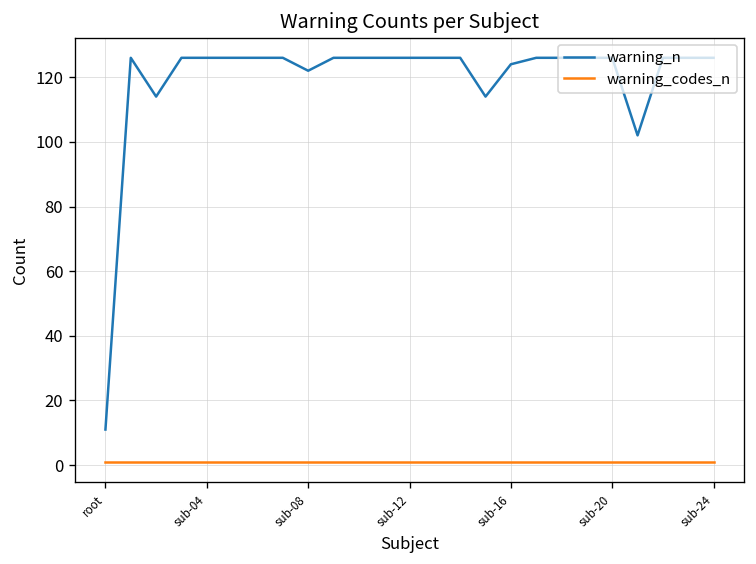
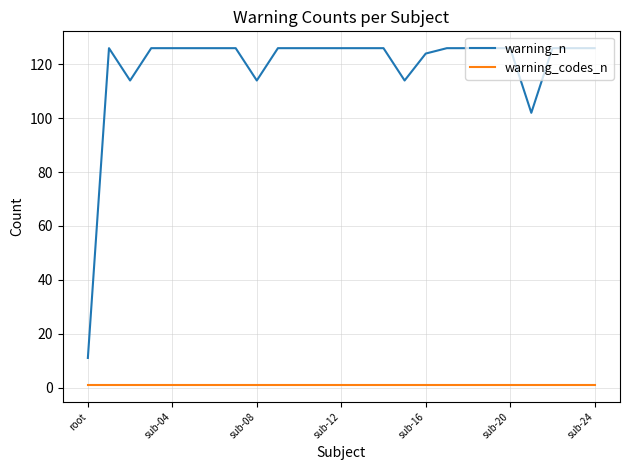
warning_n, sub-08: 122 -> 114
